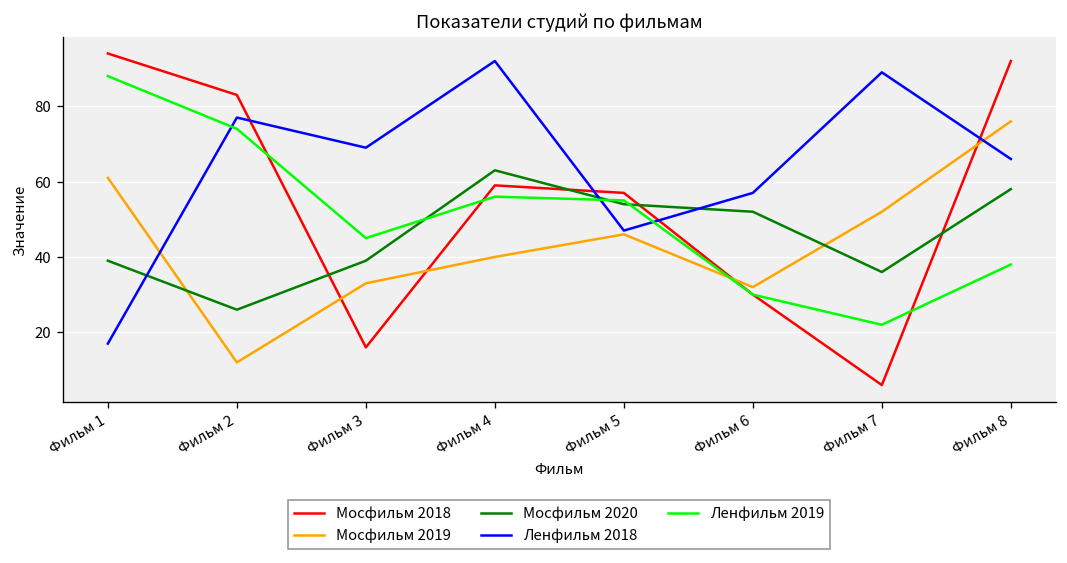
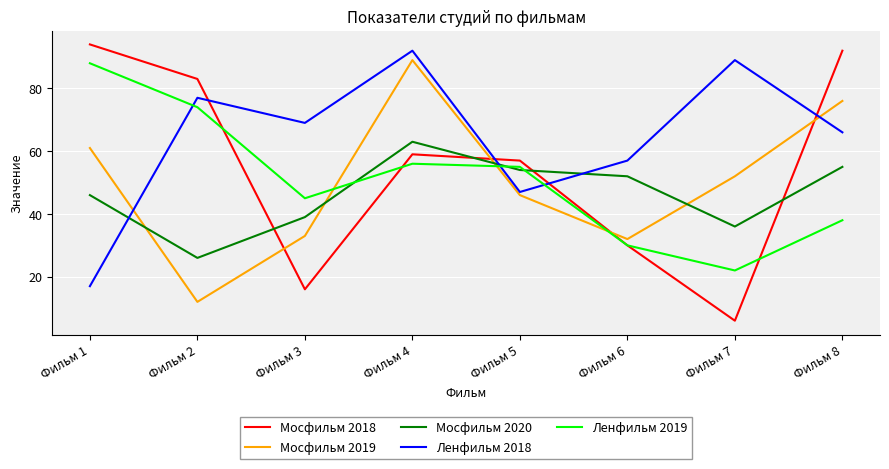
Мосфильм 2020, Фильм 1: 39 -> 46
Мосфильм 2019, Фильм 4: 40 -> 89
Мосфильм 2020, Фильм 8: 58 -> 55
